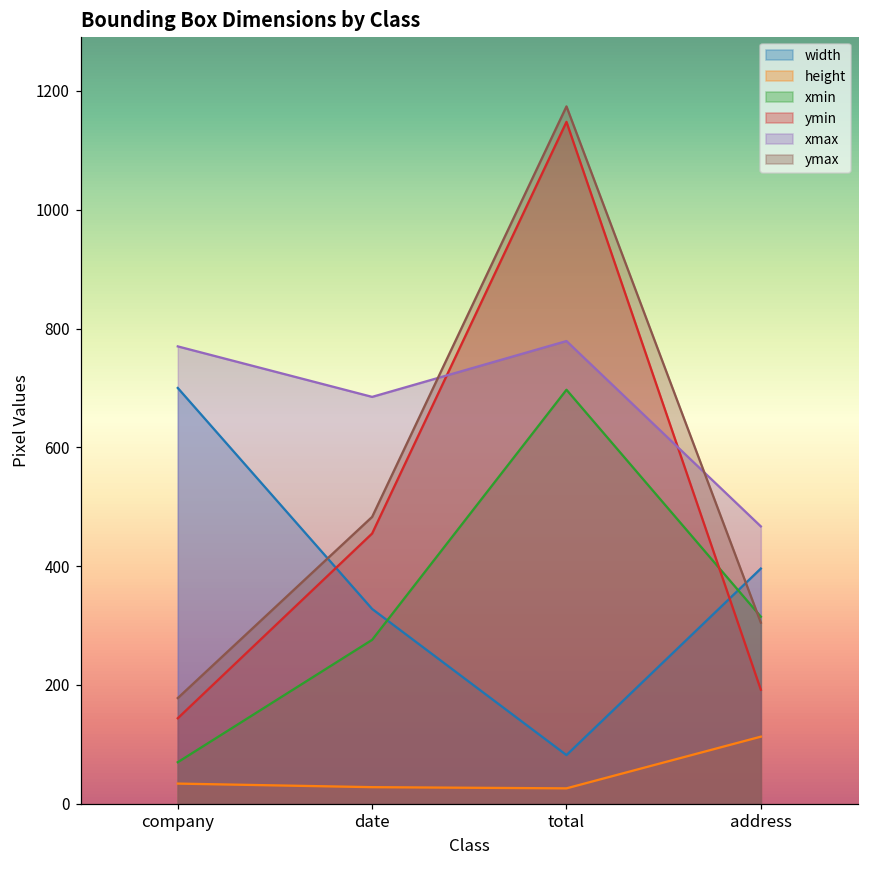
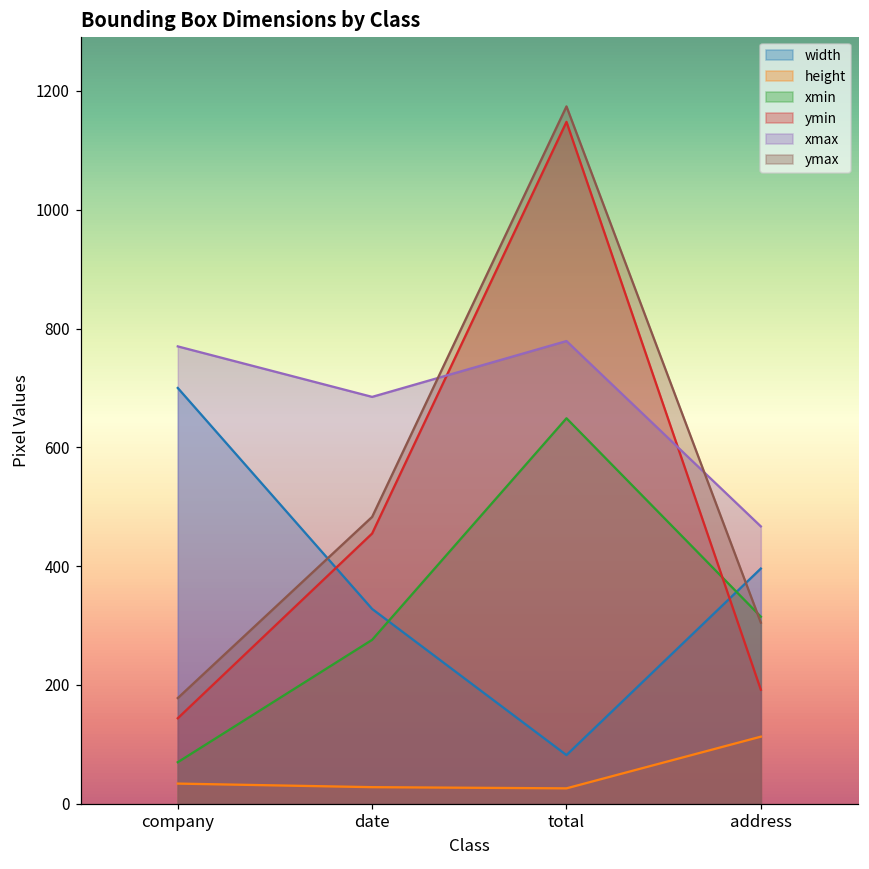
xmin, total: 700 -> 650
